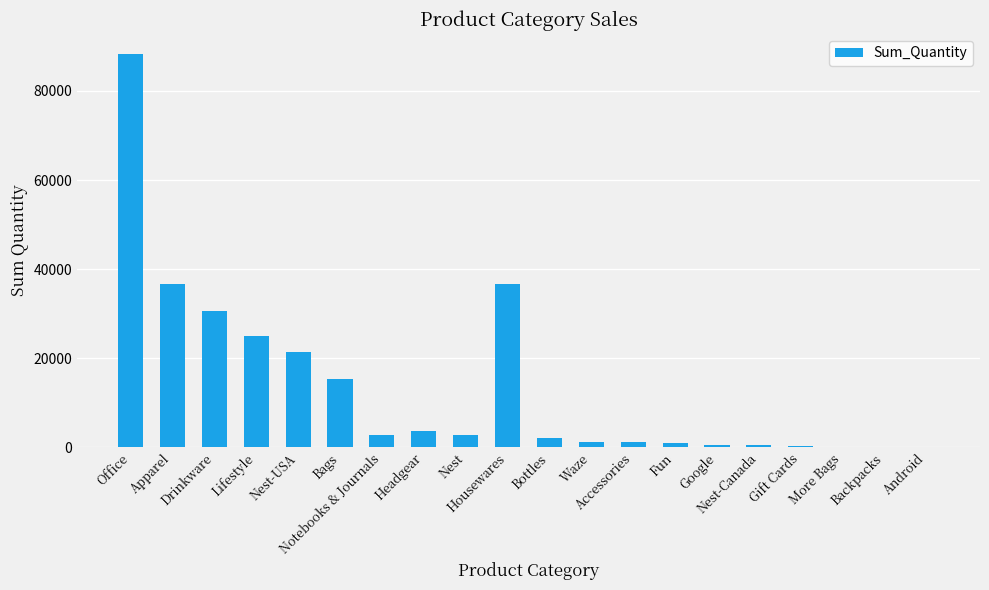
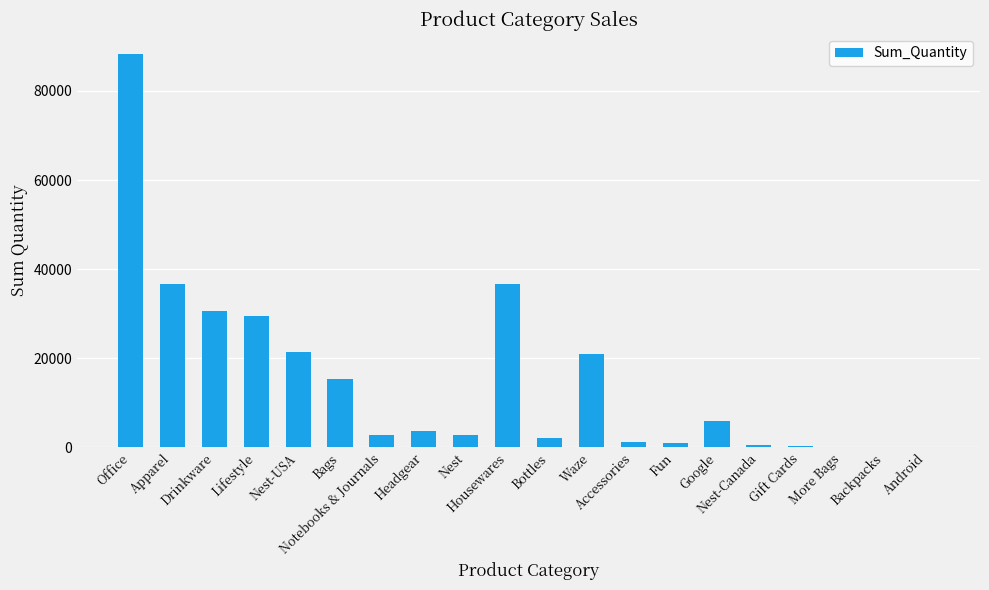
Lifestyle: 25000 -> 29000
Waze: 1000 -> 21000
Google: 1000 -> 6000
